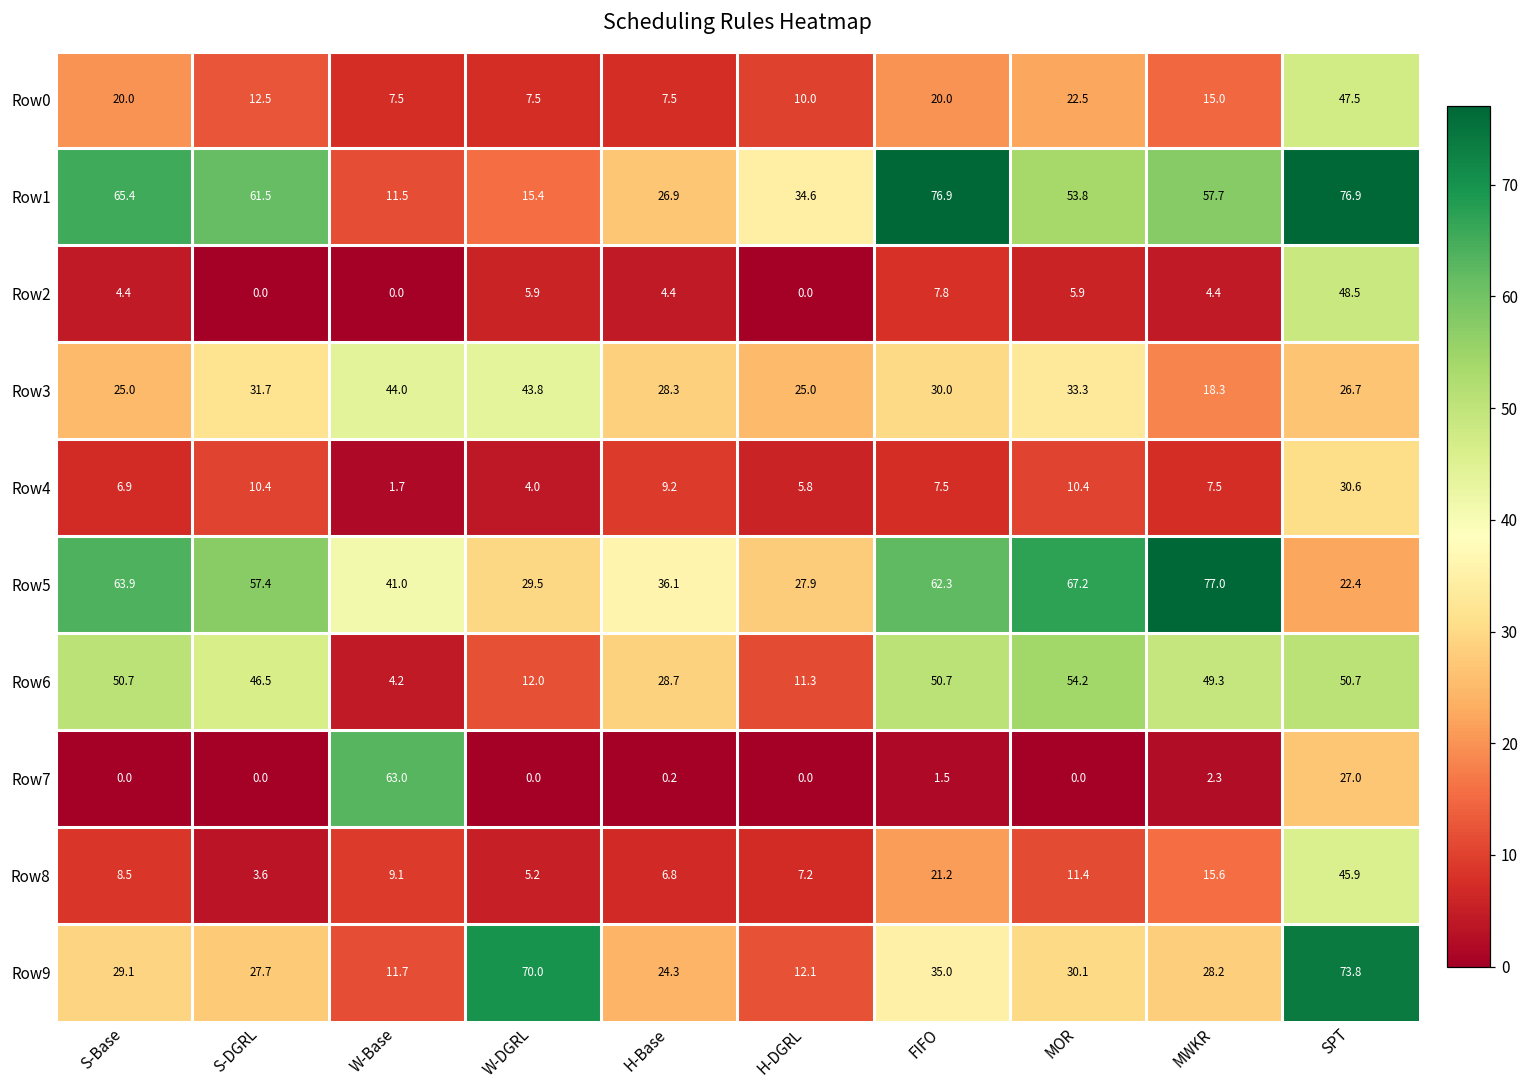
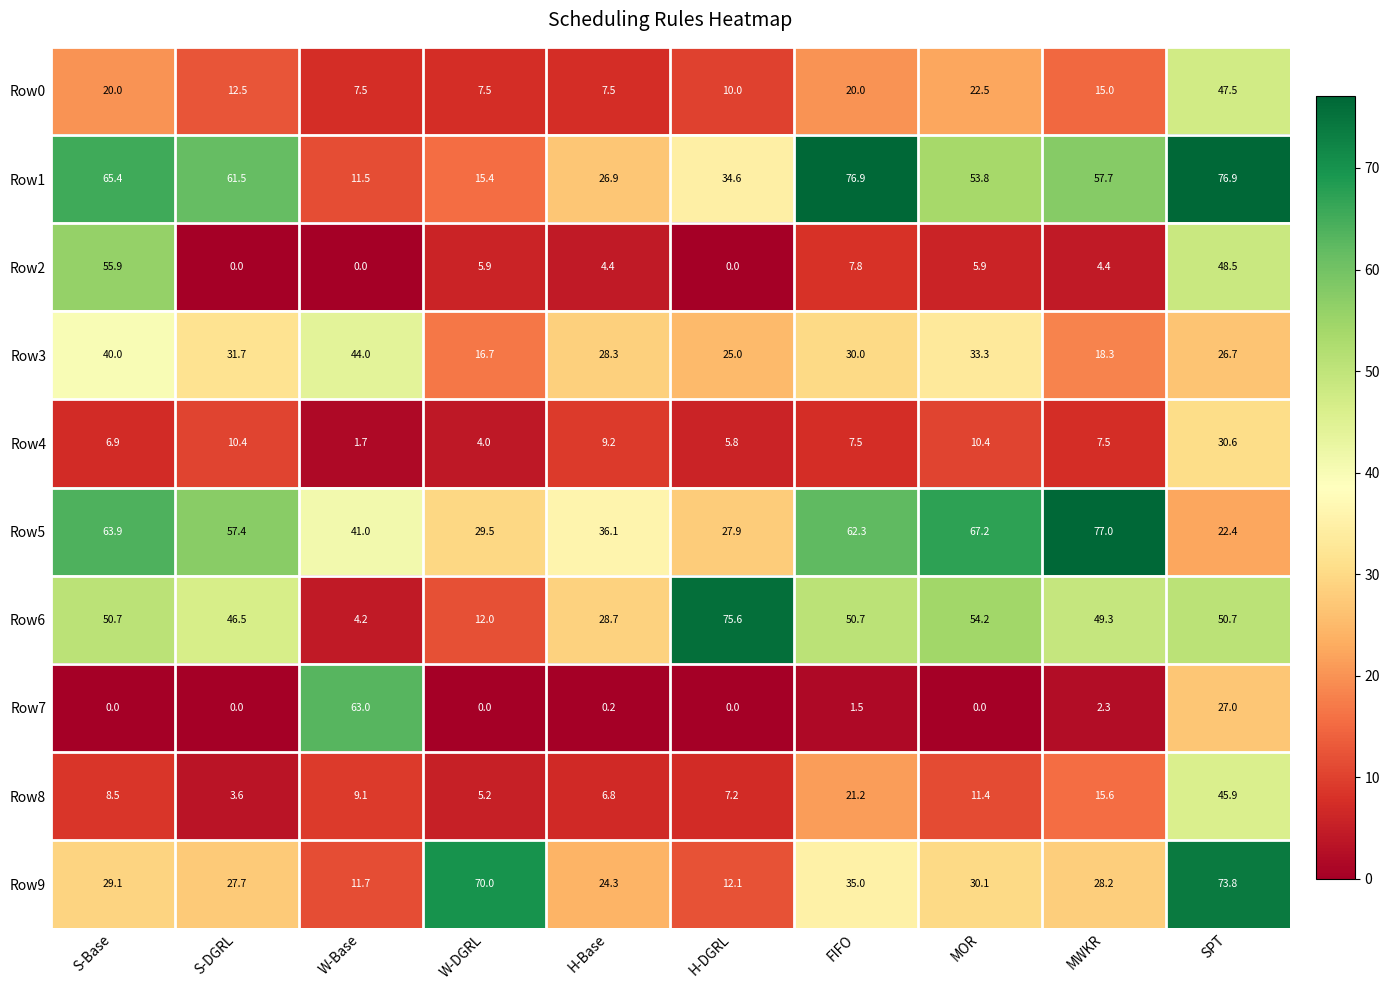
Row2, S-Base: 4.4 -> 55.9
Row3, S-Base: 25.0 -> 40.0
Row3, W-DGRL: 43.8 -> 16.7
Row6, H-DGRL: 11.3 -> 75.6
